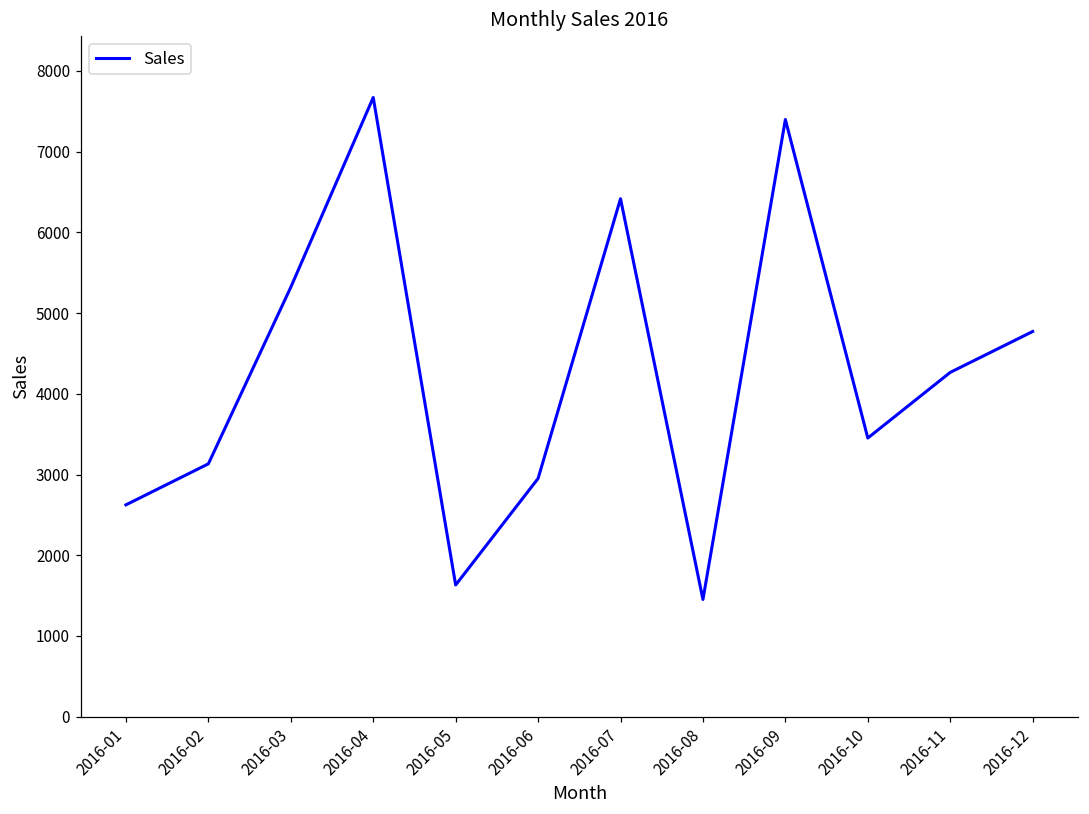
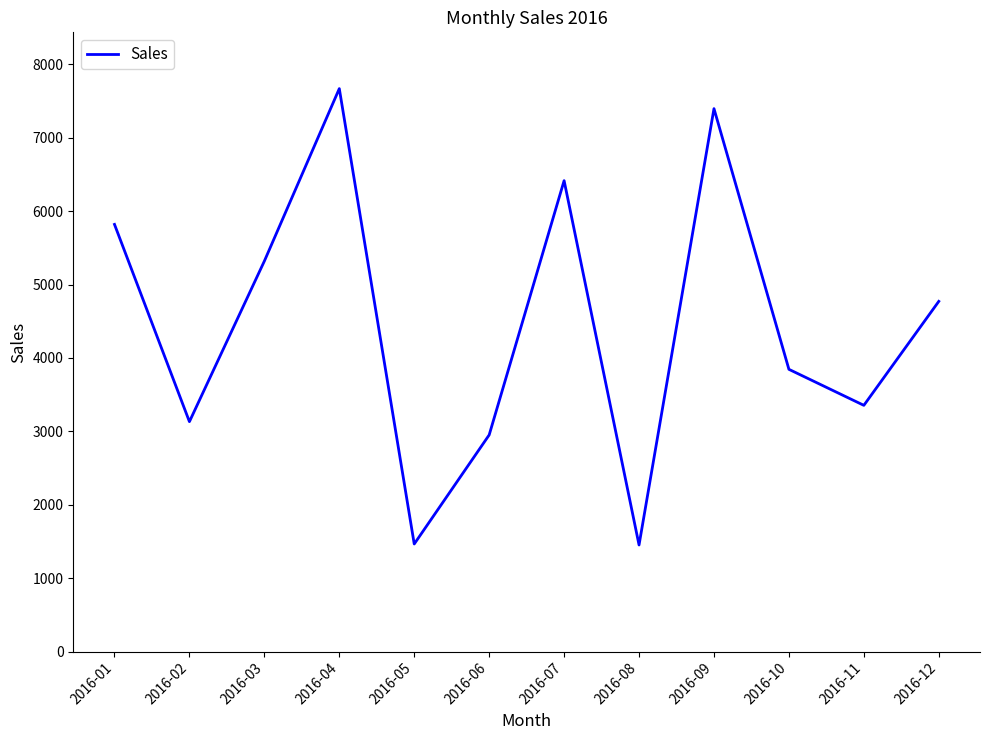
2016-01: 2600 -> 5800
2016-05: 1600 -> 1500
2016-10: 3500 -> 3800
2016-11: 4300 -> 3400
